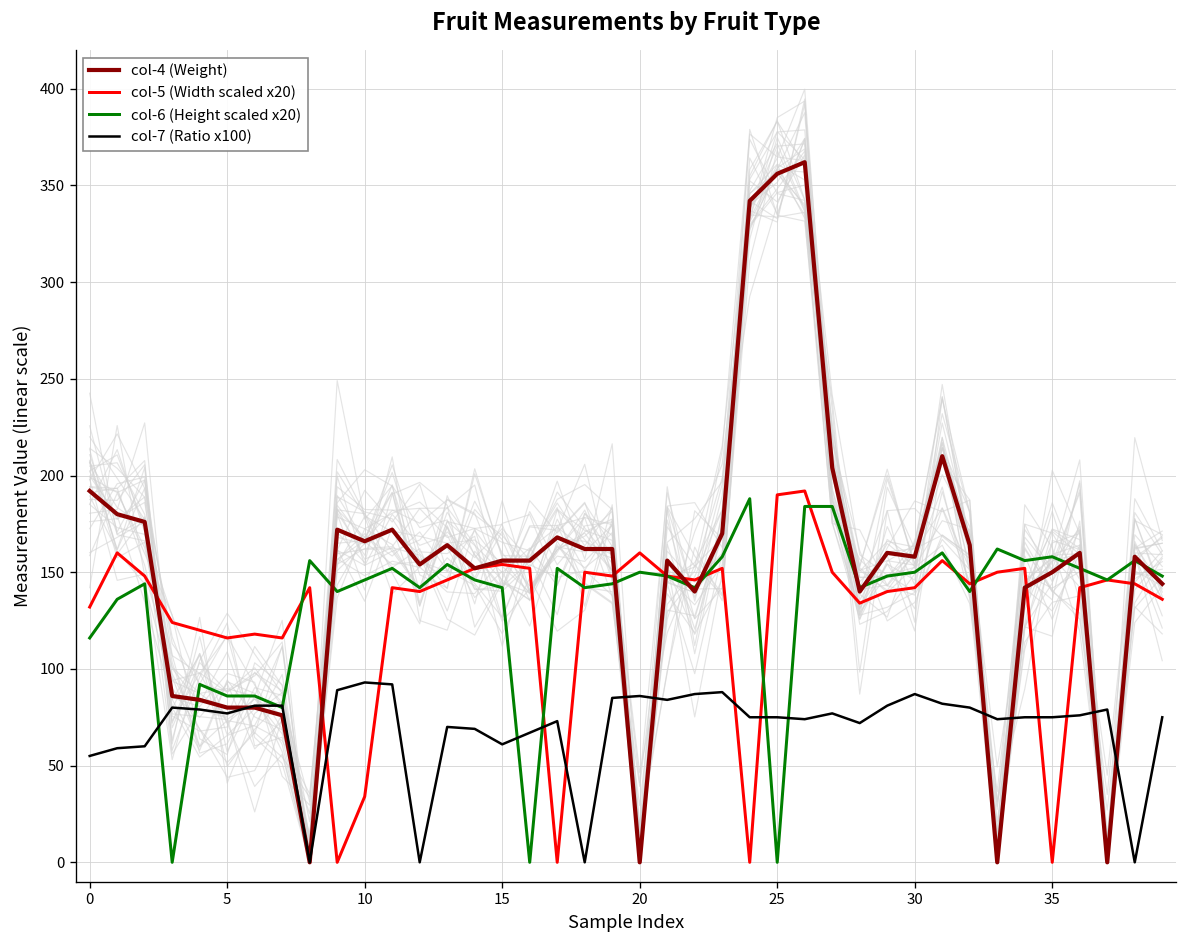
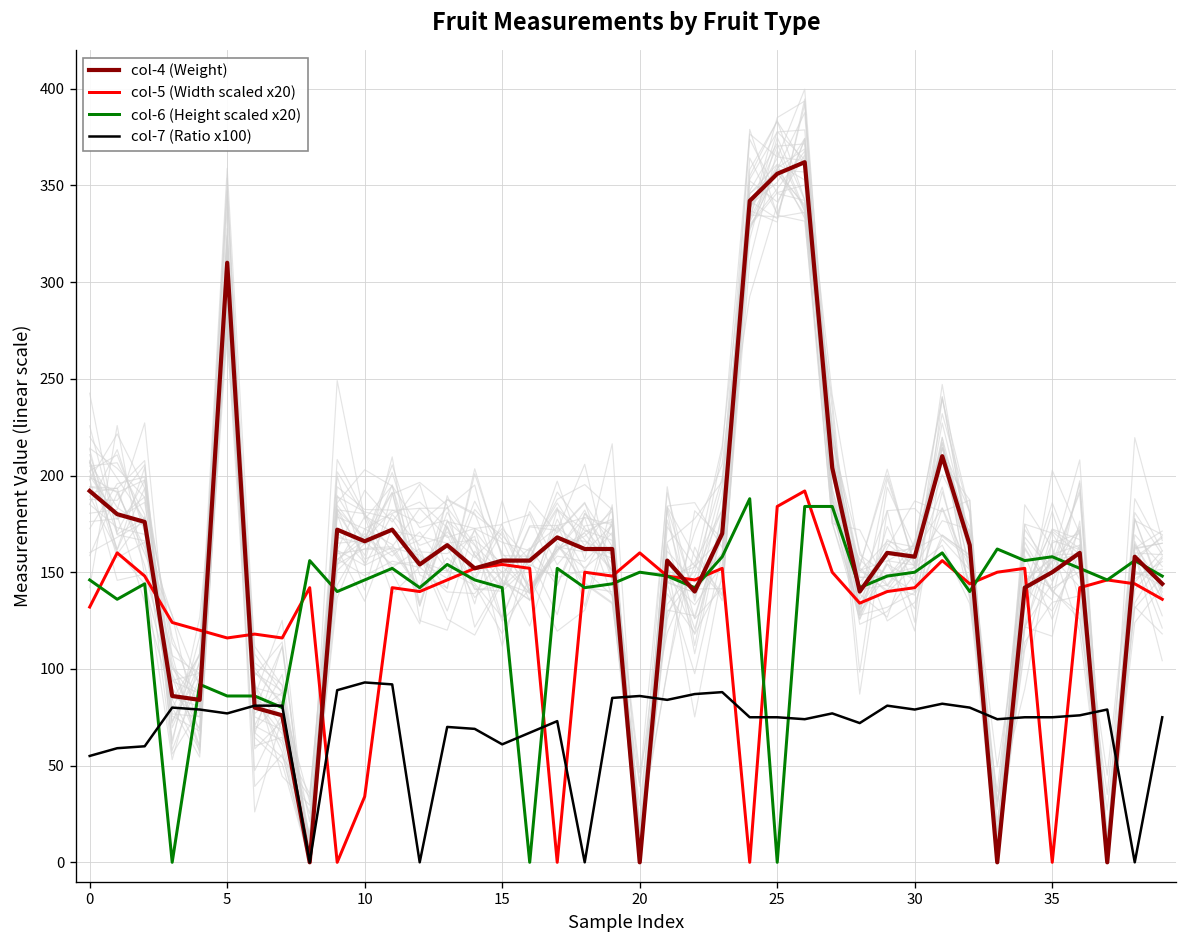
col-6 (Height scaled x20), 0: 116 -> 146
col-4 (Weight), 5: 80 -> 310
col-5 (Width scaled x20), 25: 190 -> 184
col-7 (Ratio x100), 30: 87 -> 79
